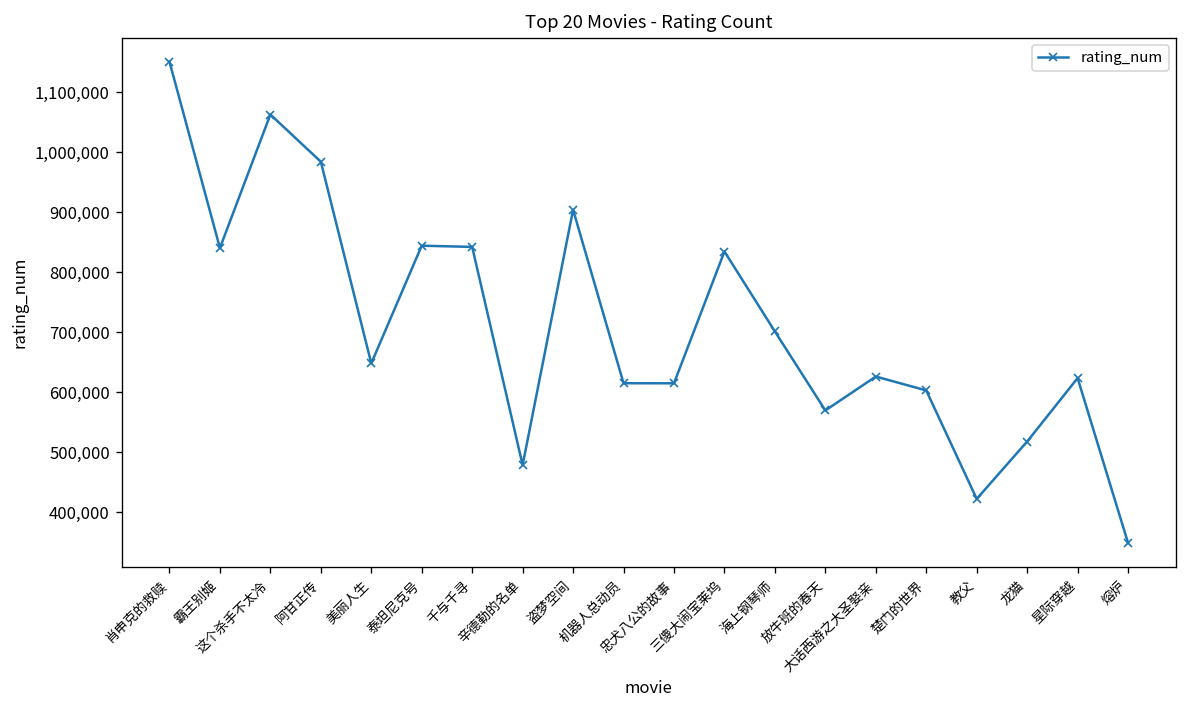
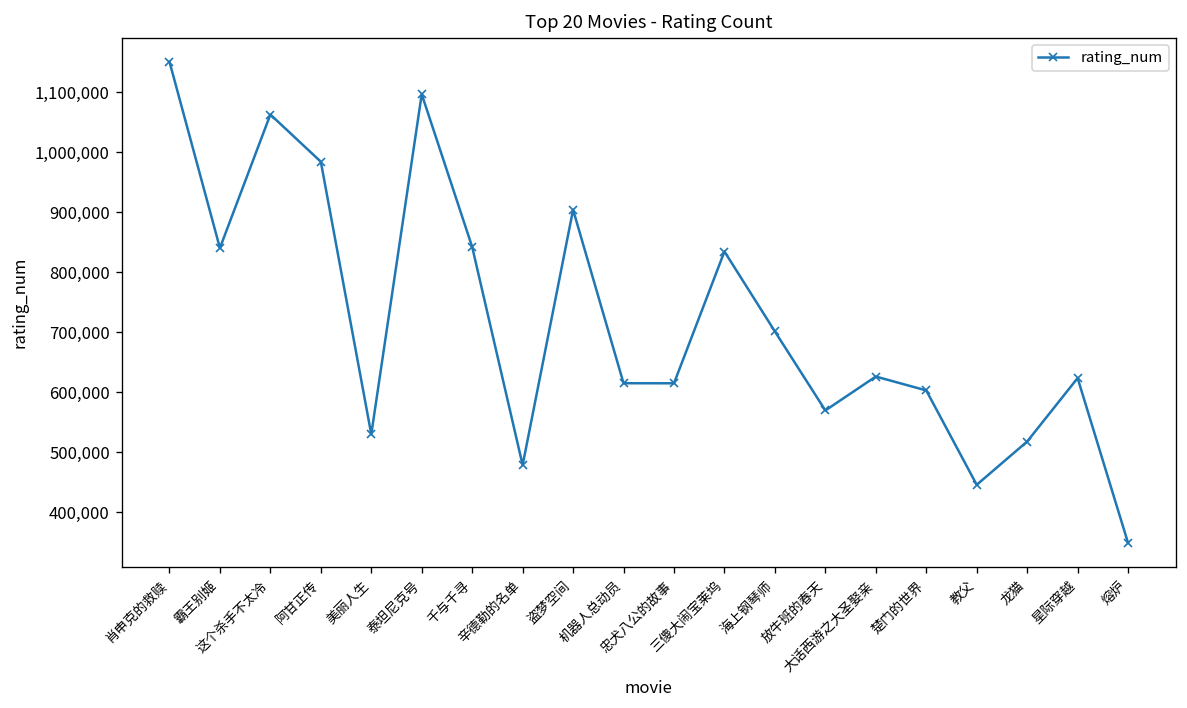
美丽人生: 650,000 -> 530,000
泰坦尼克号: 840,000 -> 1,100,000
教父: 420,000 -> 450,000
